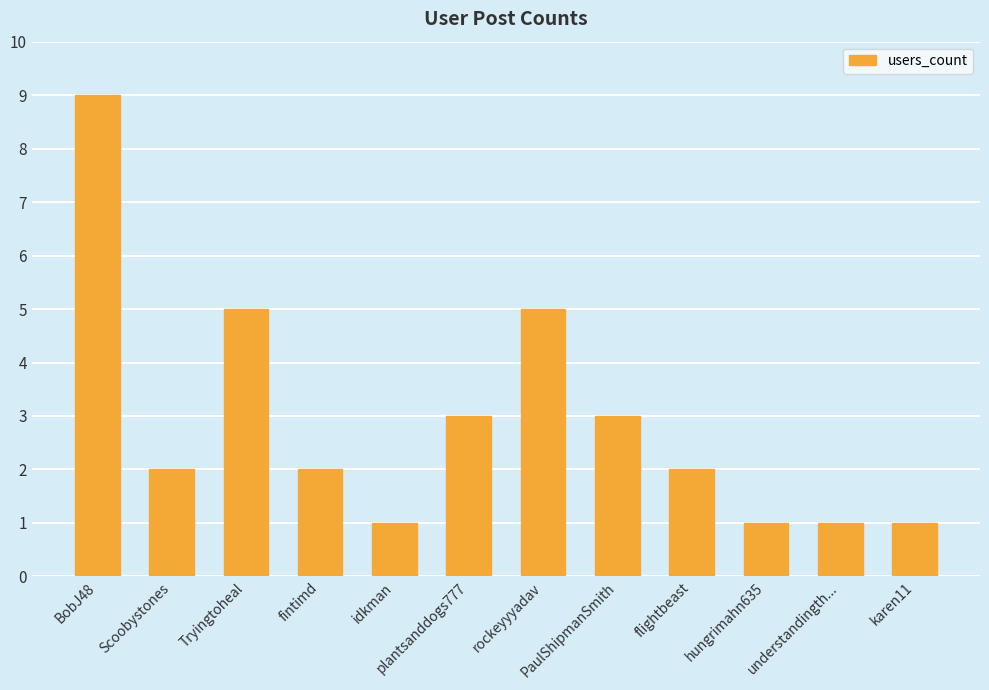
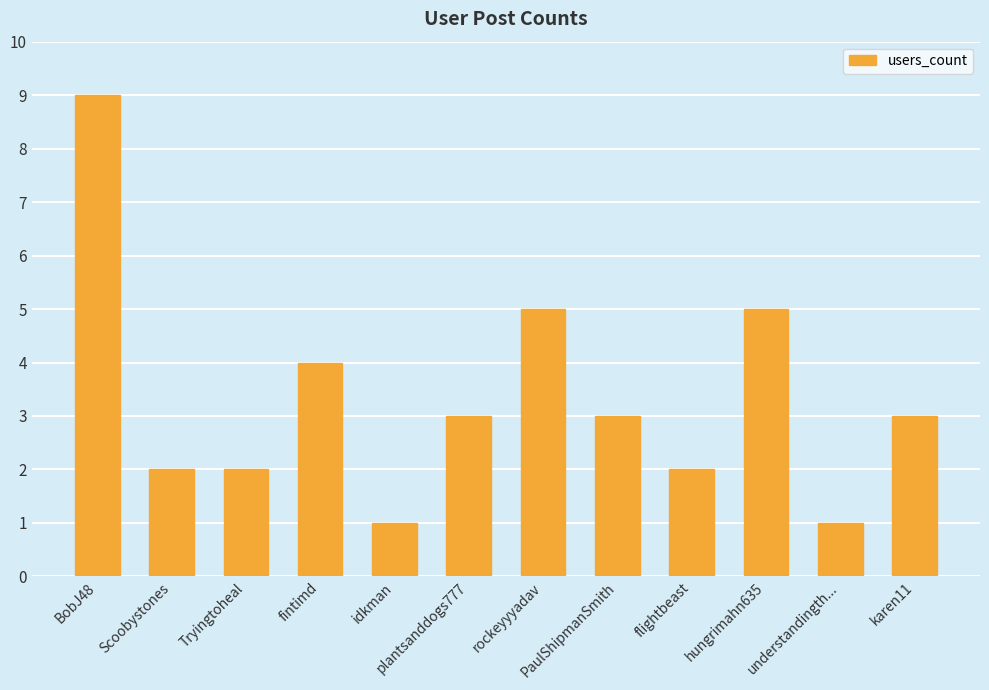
Tryingtoheal: 5 -> 2
fintimd: 2 -> 4
hungrimahn635: 1 -> 5
karen11: 1 -> 3
